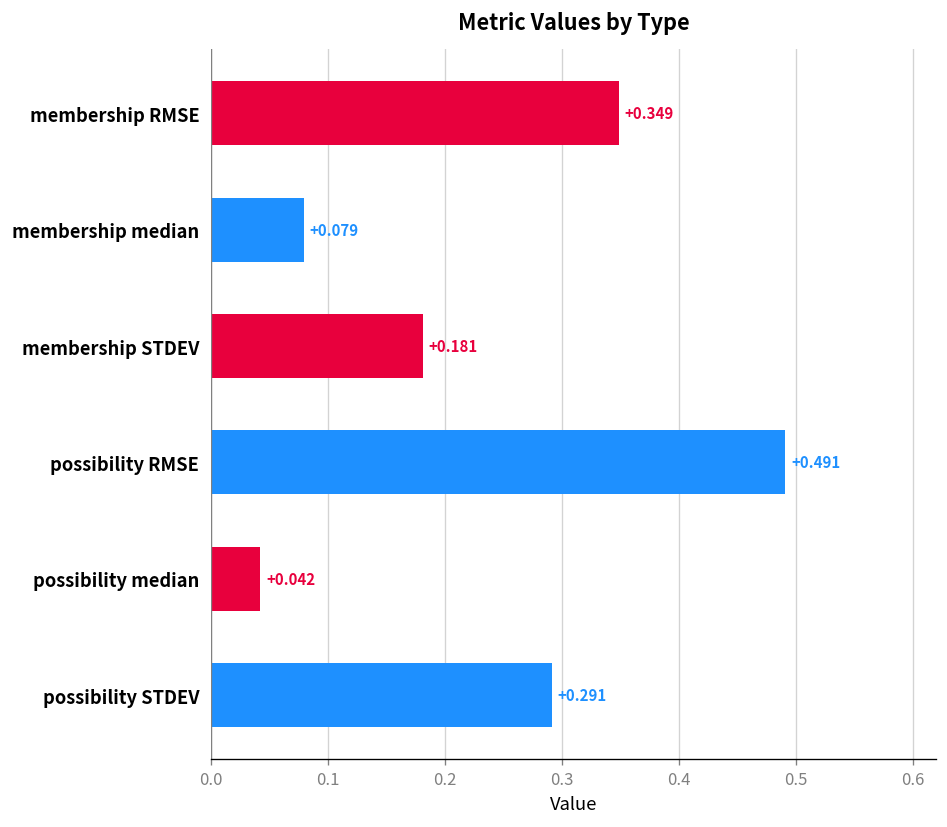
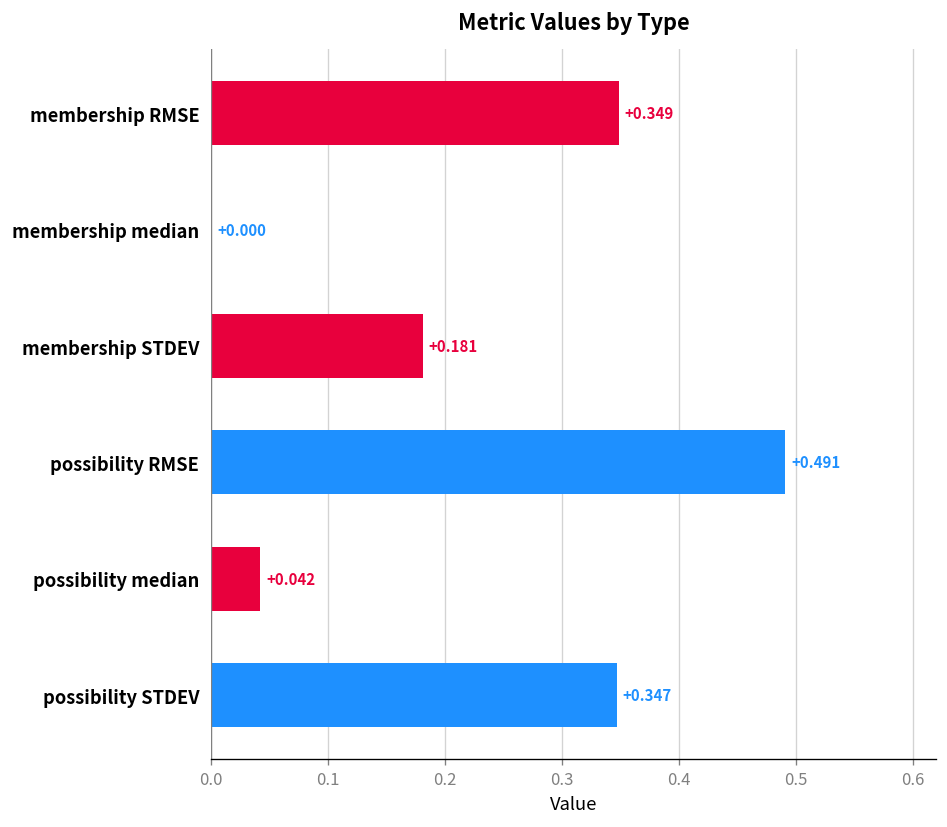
membership median: +0.079 -> +0.000
possibility STDEV: +0.291 -> +0.347
